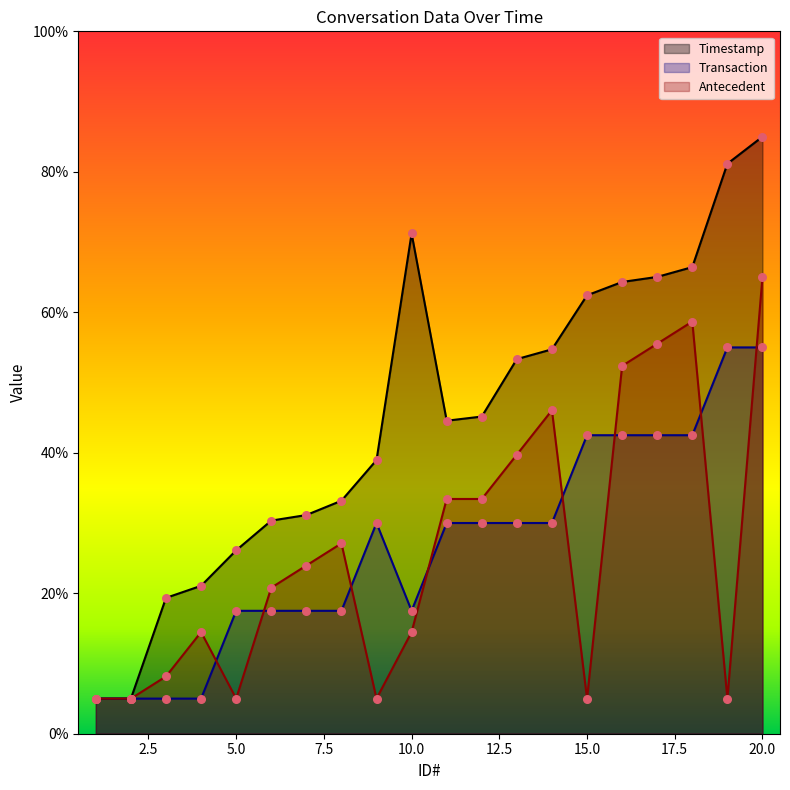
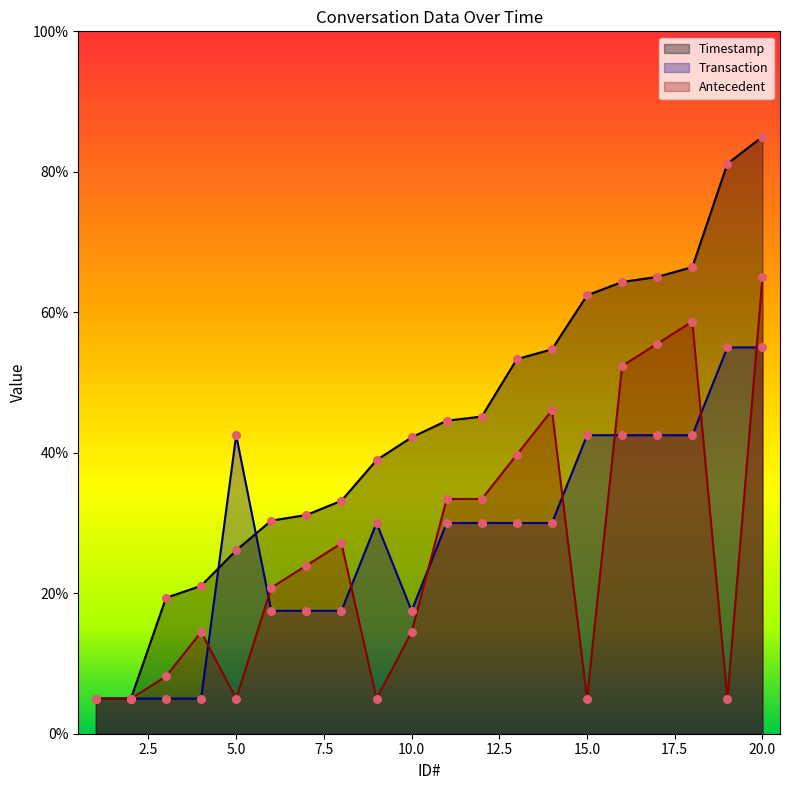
Transaction, 5.0: 17% -> 42%
Timestamp, 10.0: 71% -> 42%
